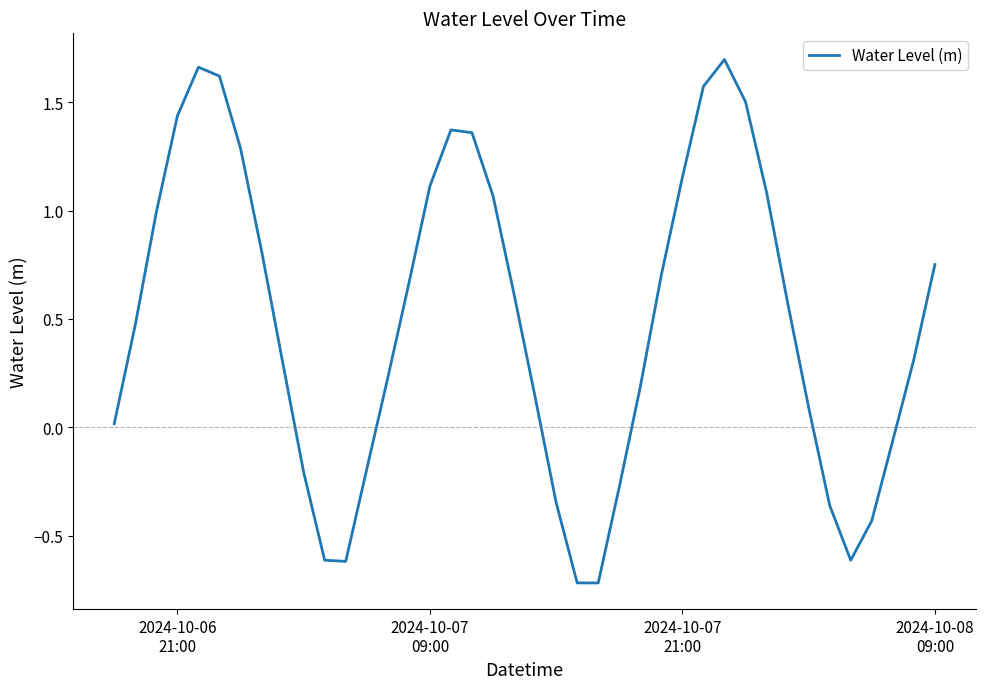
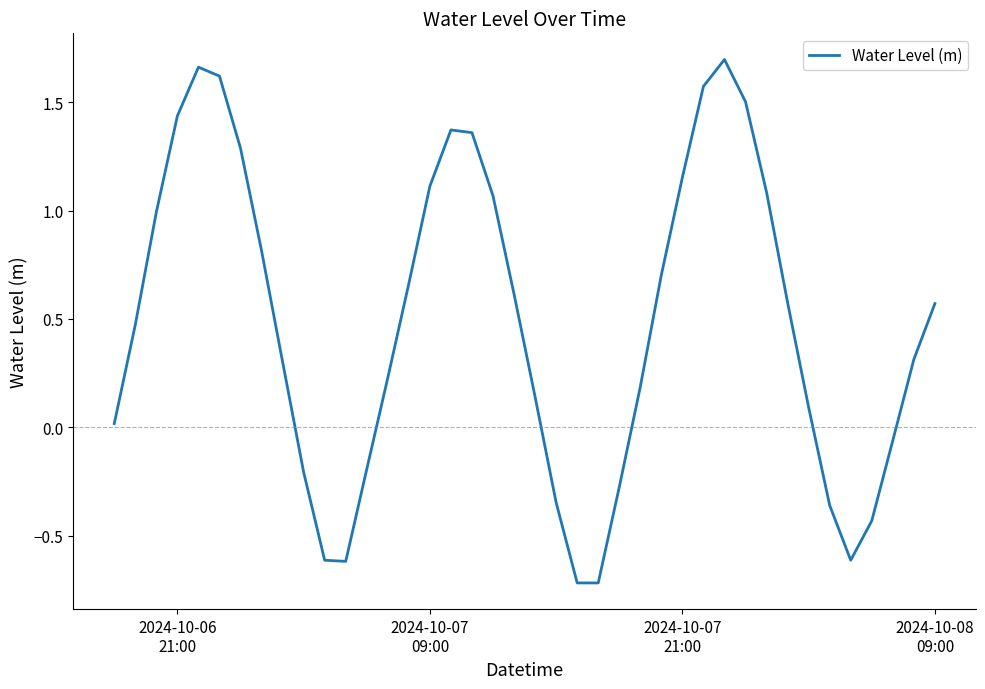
2024-10-08 09:00: 0.75 -> 0.57
